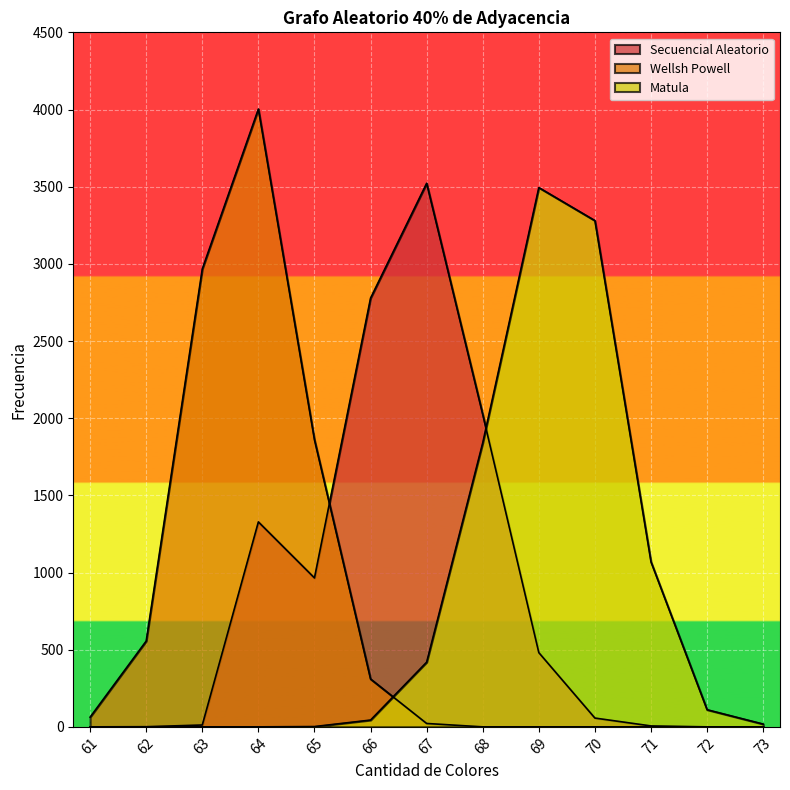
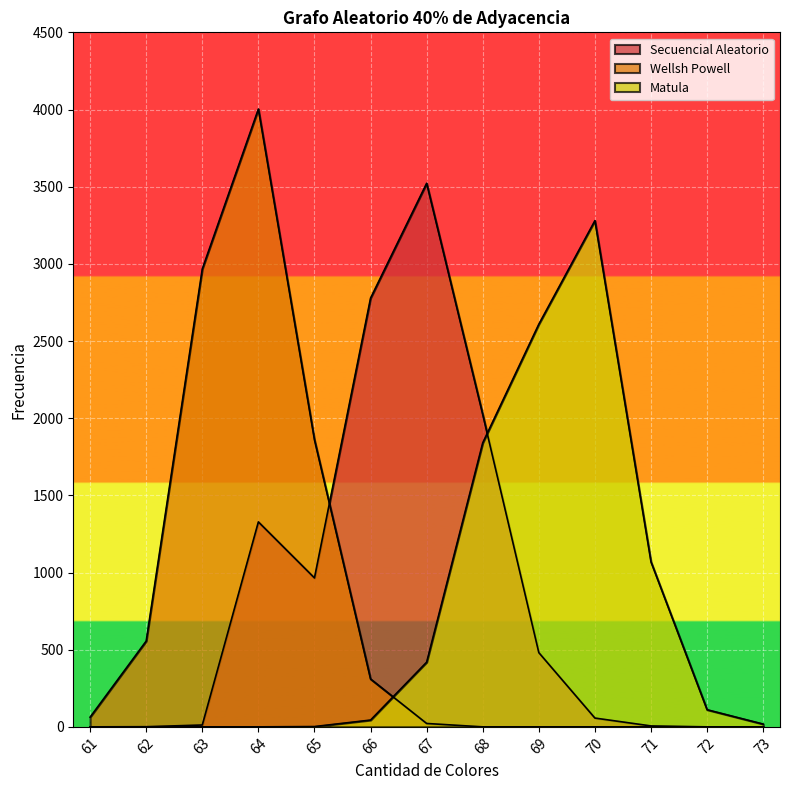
Matula, 69: 3490 -> 2610
